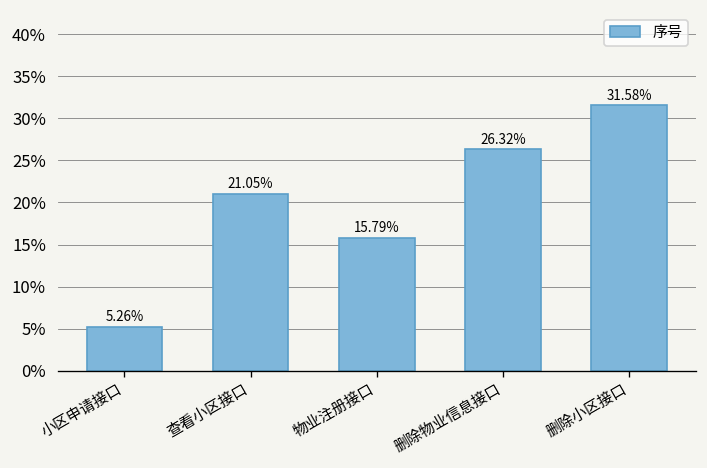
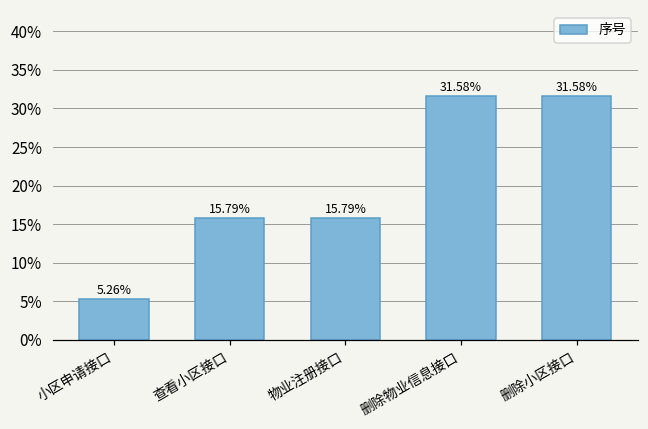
查看小区接口: 21.05% -> 15.79%
删除物业信息接口: 26.32% -> 31.58%
